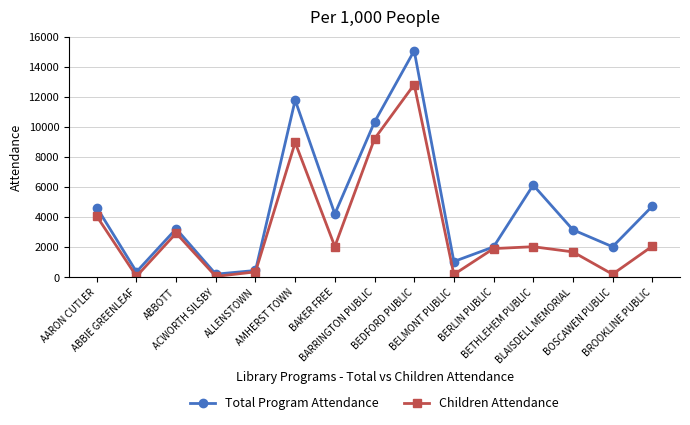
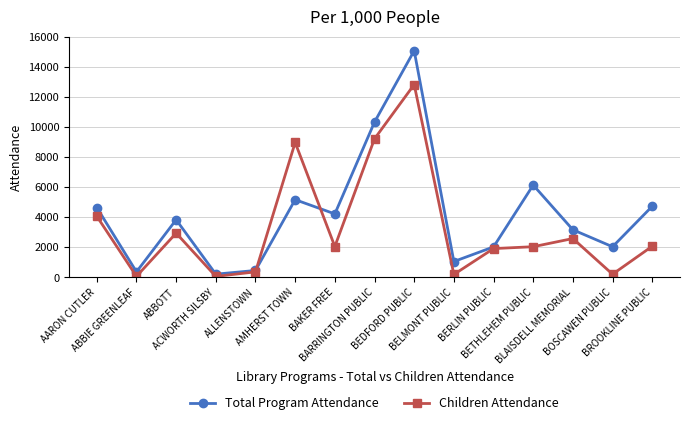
Total Program Attendance, ABBOTT: 3200 -> 3800
Total Program Attendance, AMHERST TOWN: 11800 -> 5200
Children Attendance, BLAISDELL MEMORIAL: 1700 -> 2600
